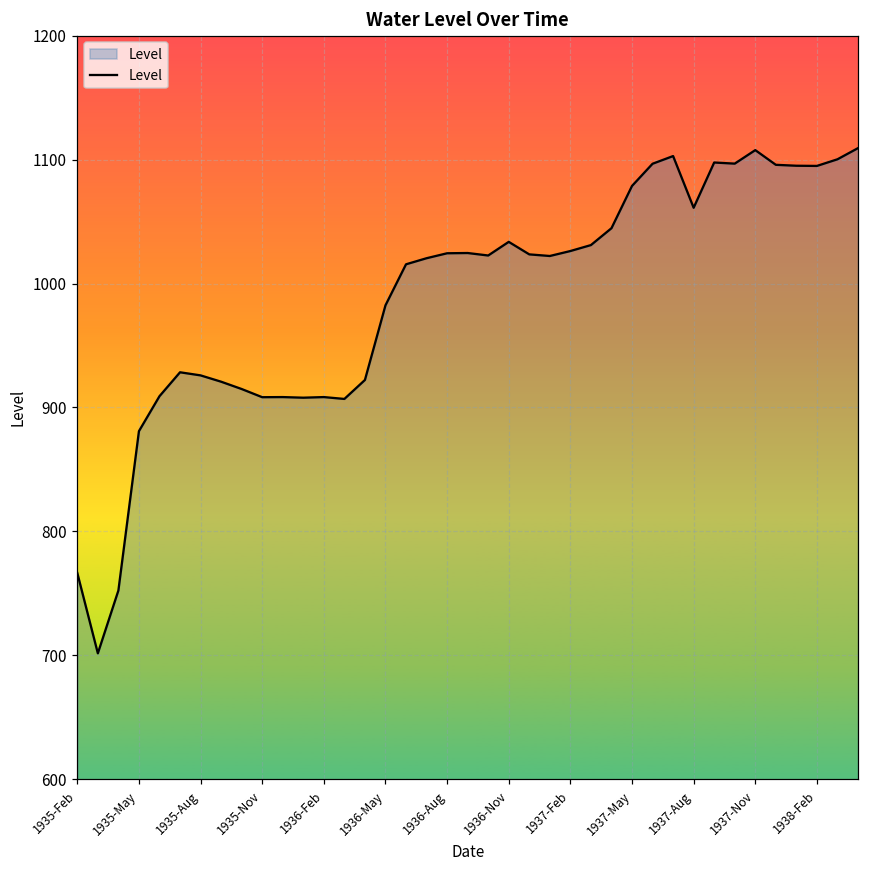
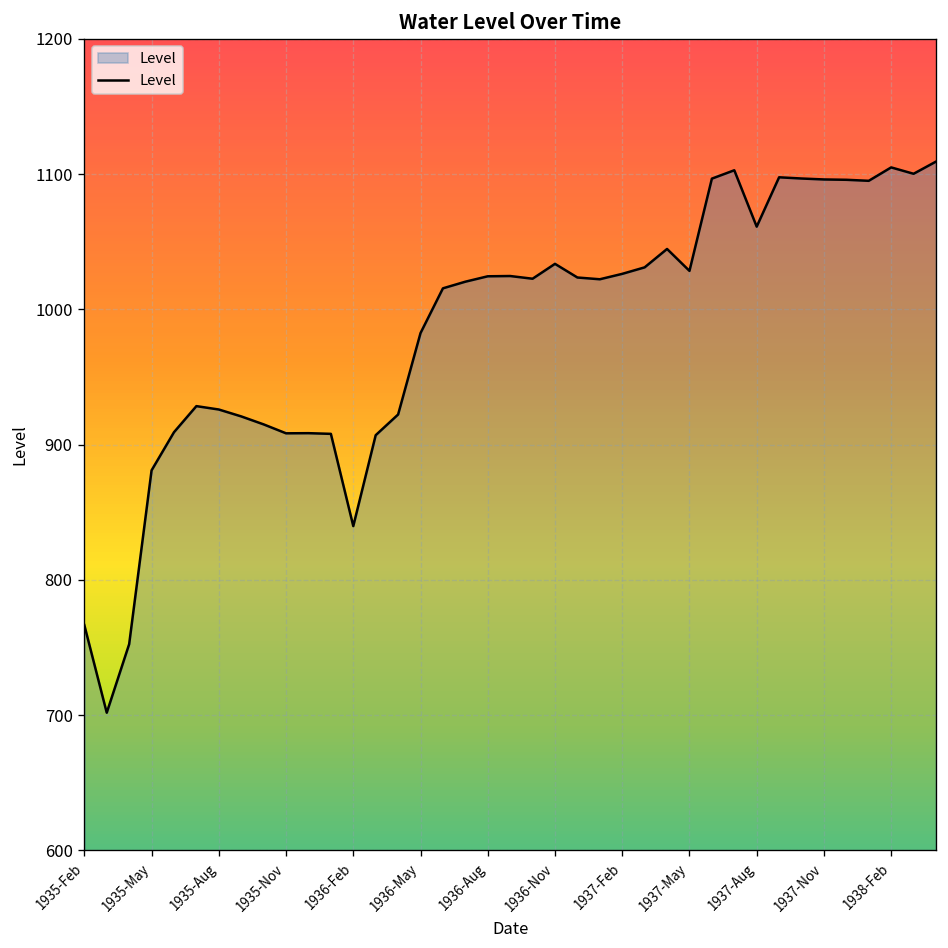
1936-Feb: 908 -> 840
1937-May: 1079 -> 1028
1937-Nov: 1108 -> 1096
1938-Feb: 1095 -> 1105
